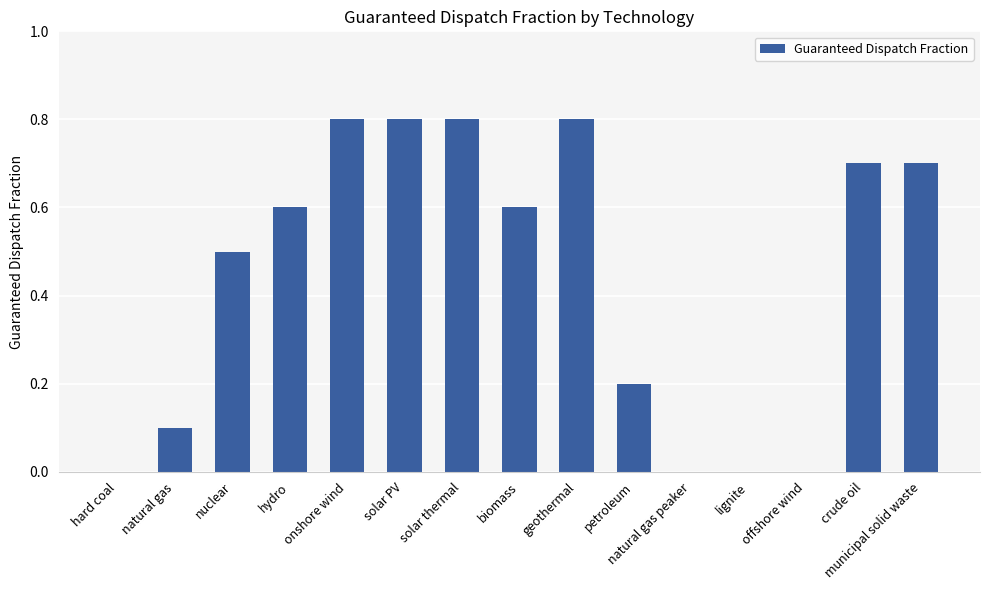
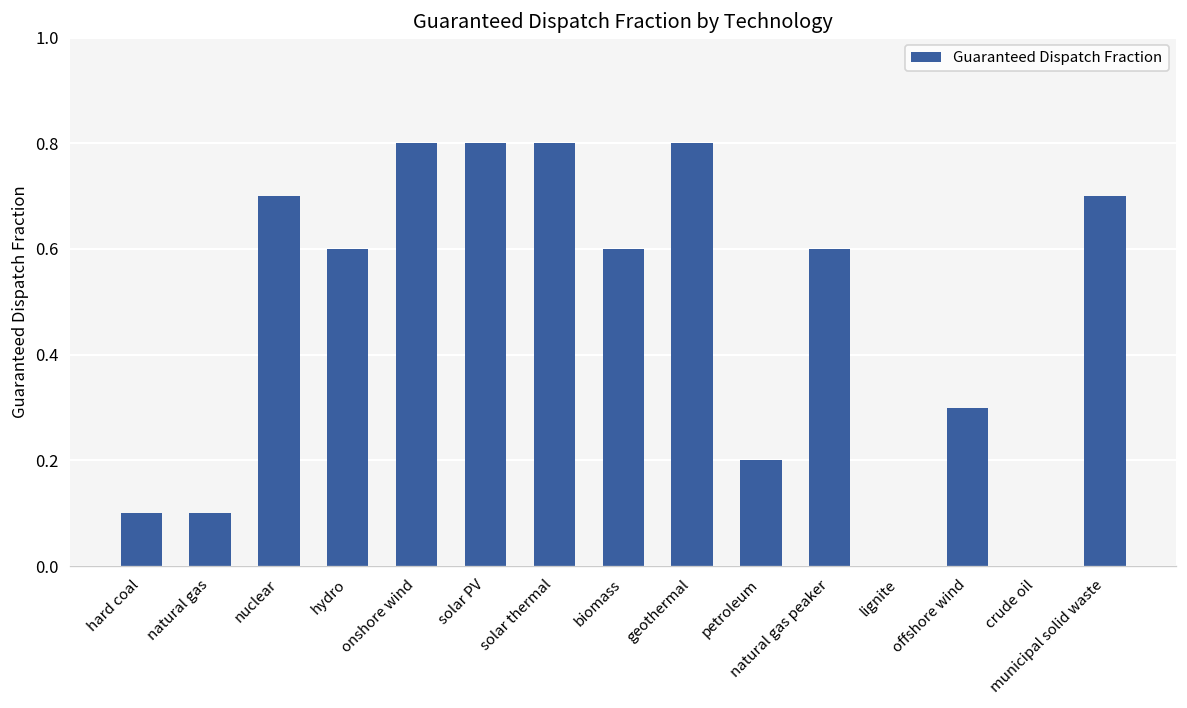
hard coal: 0.0 -> 0.1
nuclear: 0.5 -> 0.7
natural gas peaker: 0.0 -> 0.6
offshore wind: 0.0 -> 0.3
crude oil: 0.7 -> 0.0
